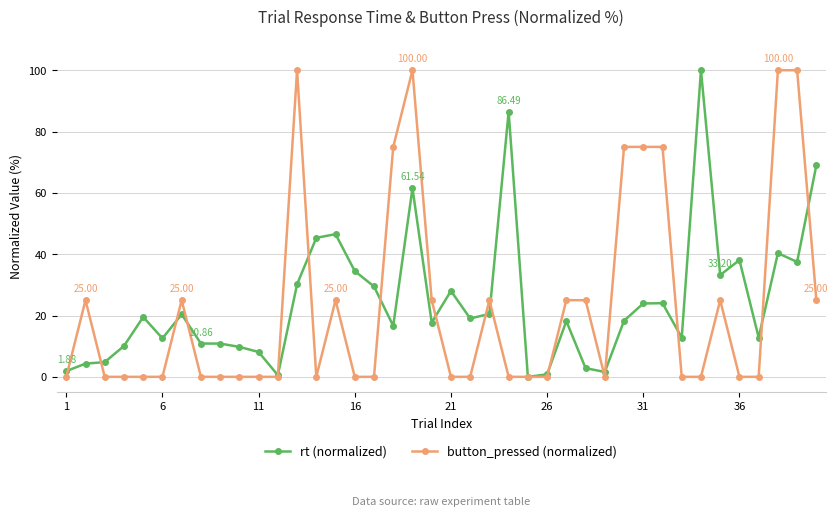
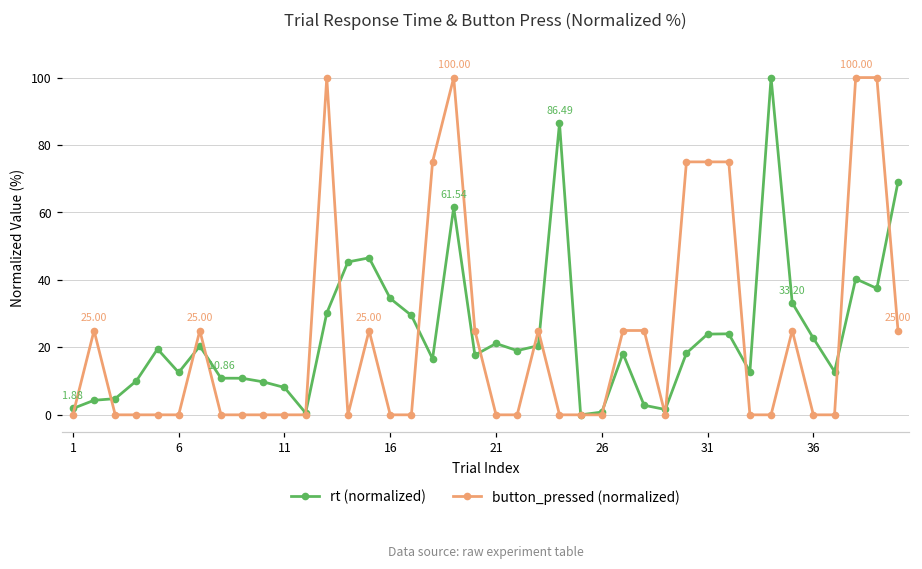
rt (normalized), 21: 28 -> 21
rt (normalized), 36: 38 -> 23
